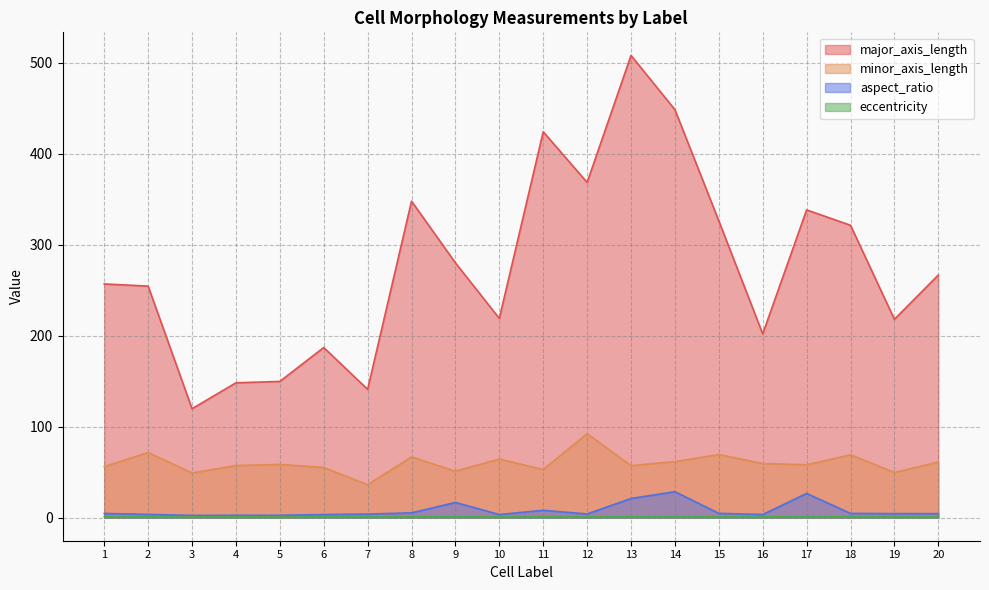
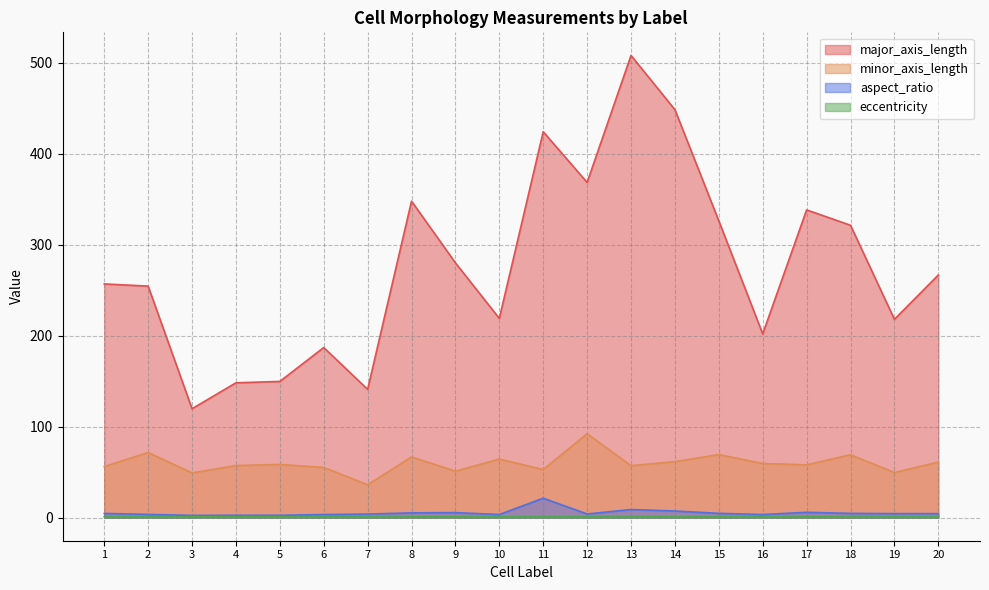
aspect_ratio, 9: 20 -> 10
aspect_ratio, 11: 10 -> 20
aspect_ratio, 13: 20 -> 10
aspect_ratio, 14: 30 -> 10
aspect_ratio, 17: 30 -> 10
